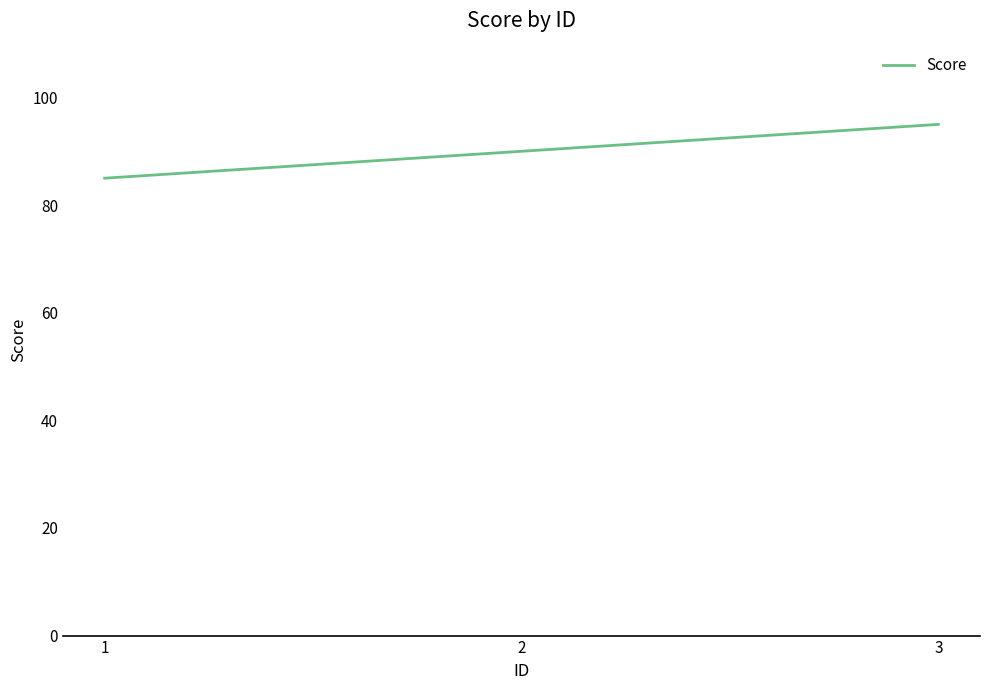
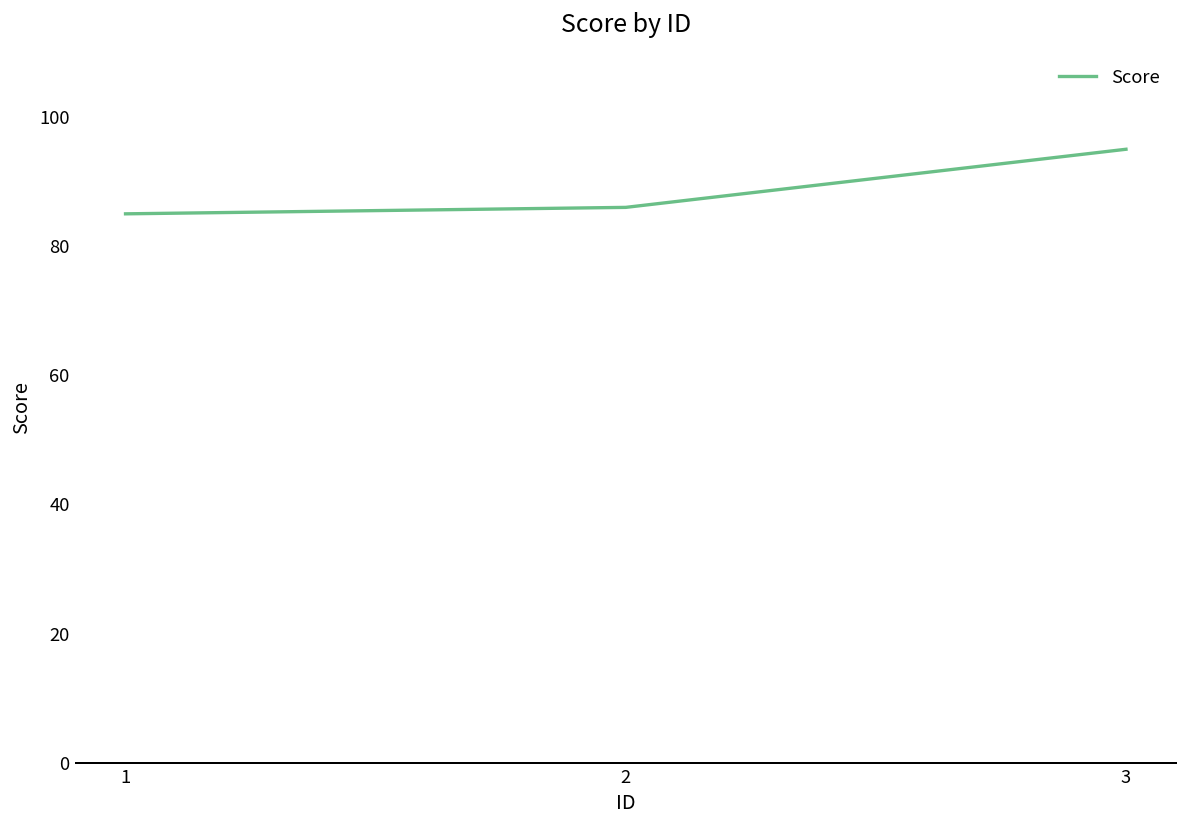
2: 90 -> 86
